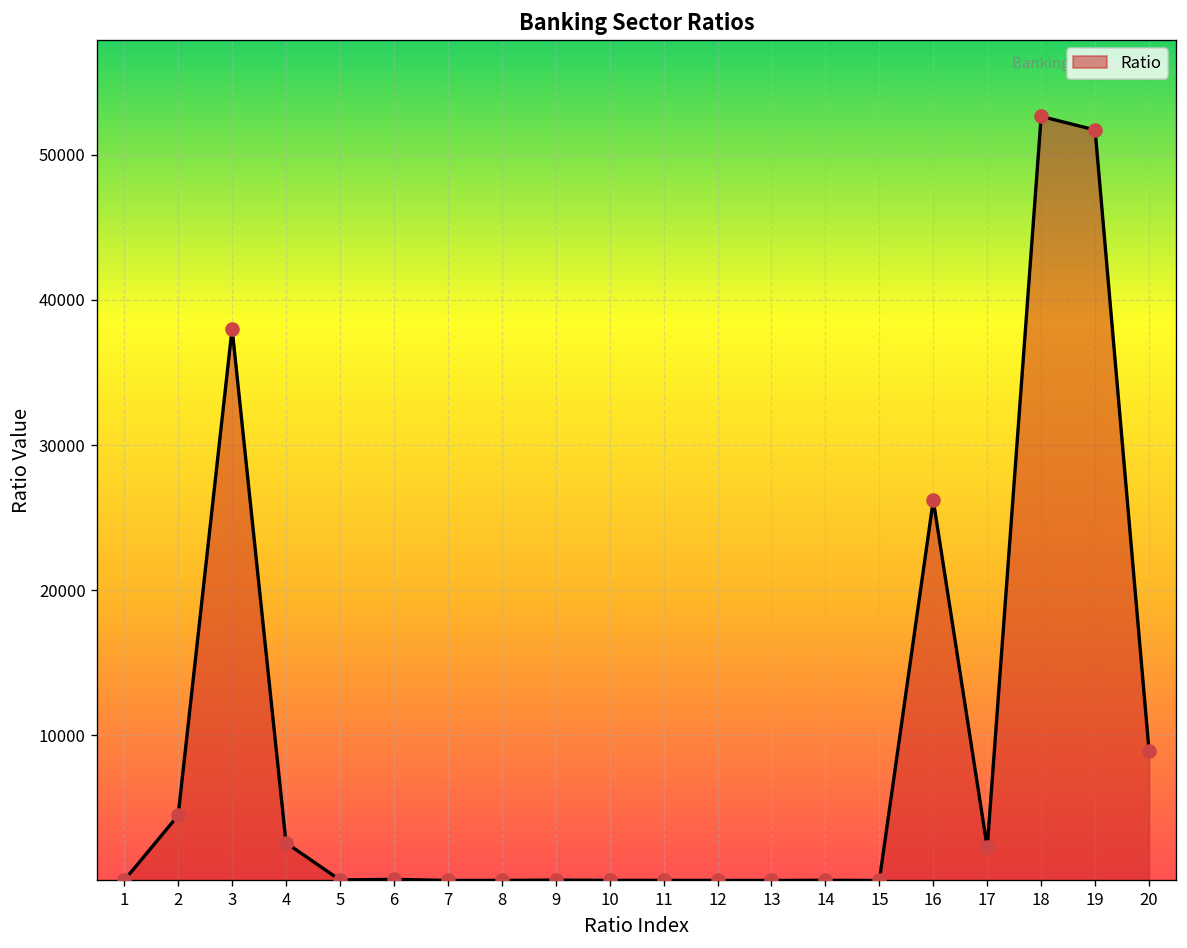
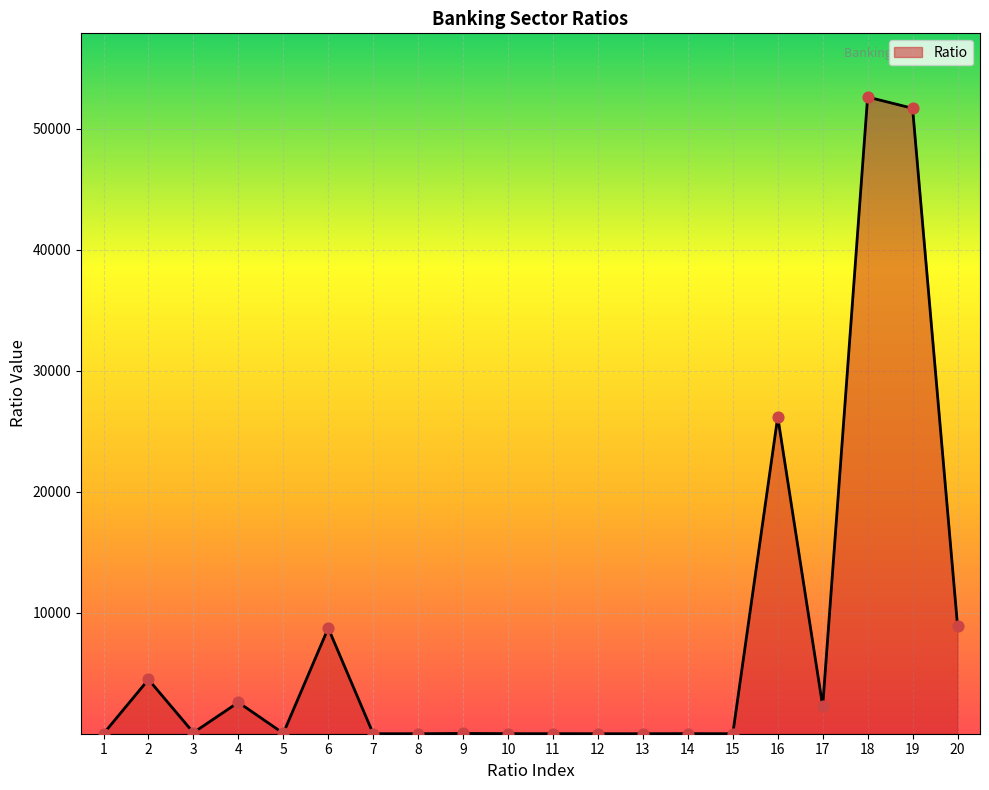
3: 38000 -> 100
6: 100 -> 8700
